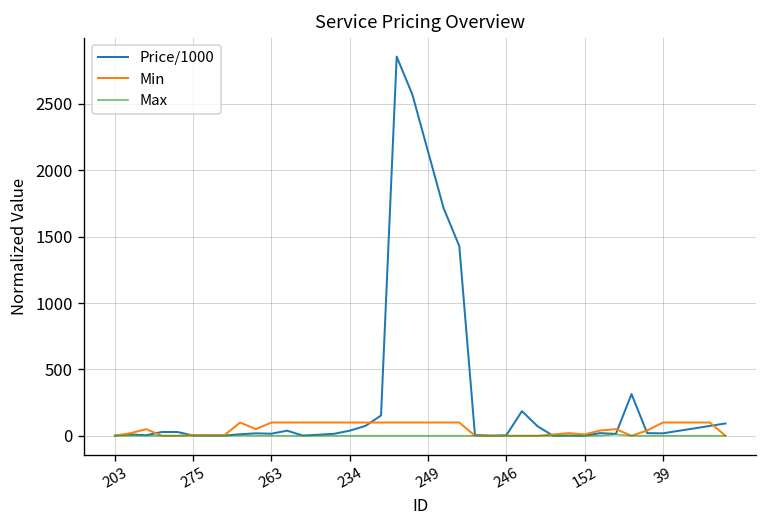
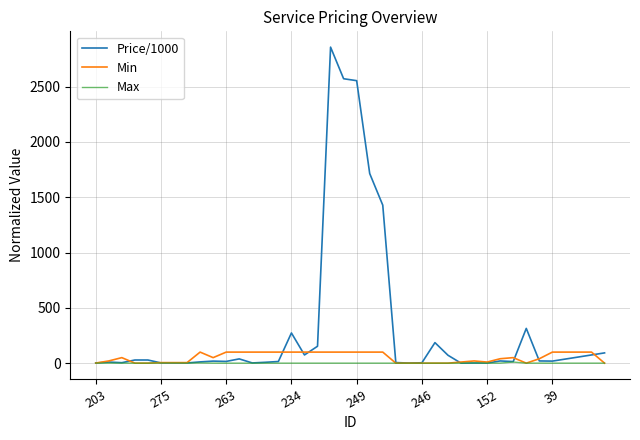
Price/1000, 234: 40 -> 270
Price/1000, 249: 2140 -> 2550
